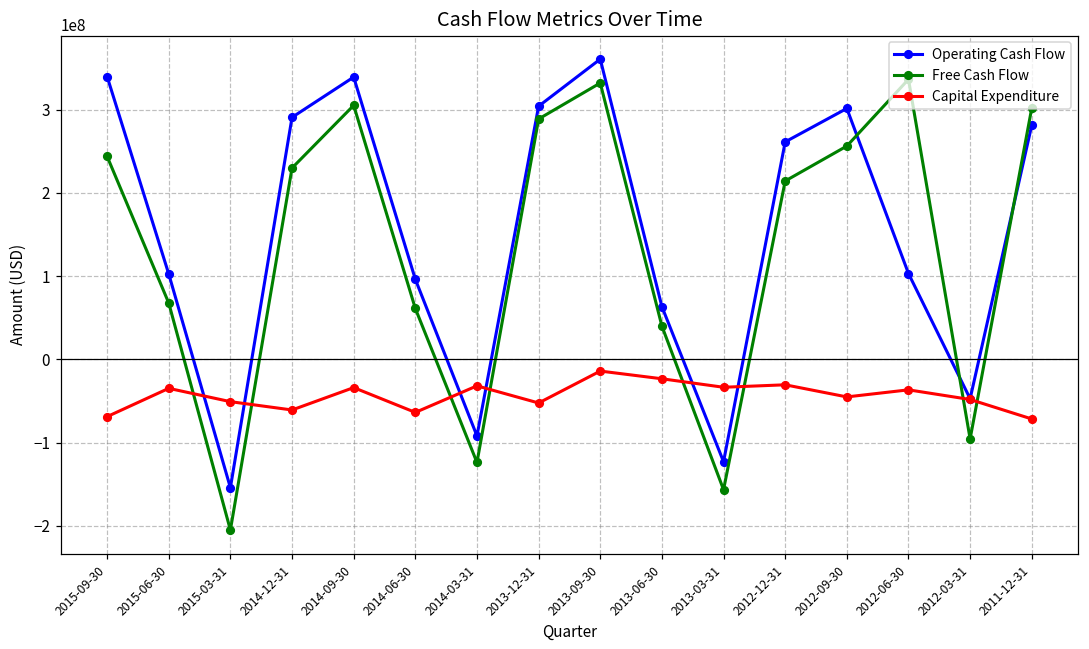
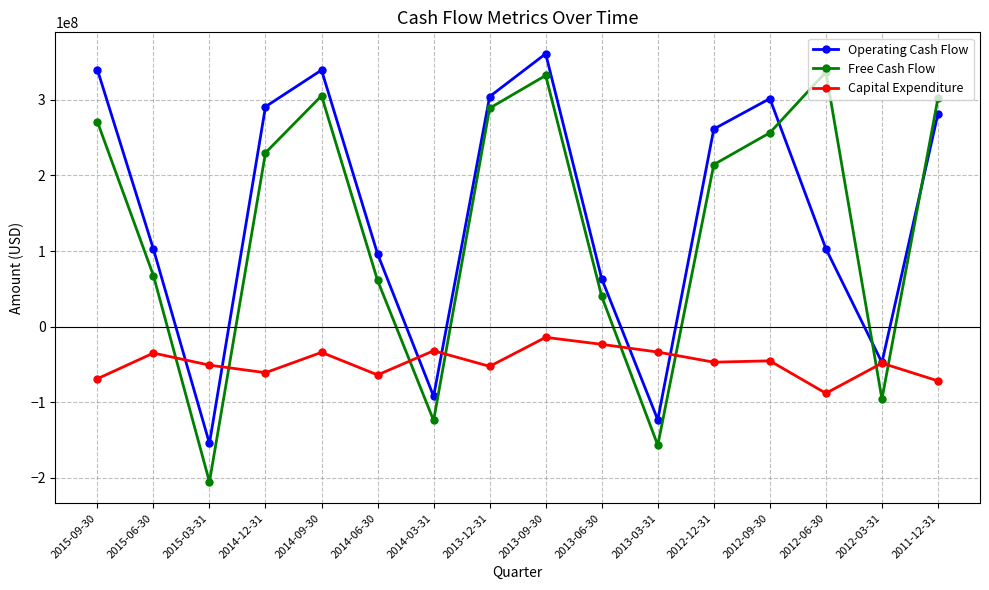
Free Cash Flow, 2015-09-30: 240000000 -> 270000000
Capital Expenditure, 2012-12-31: -30000000 -> -50000000
Capital Expenditure, 2012-06-30: -40000000 -> -90000000
